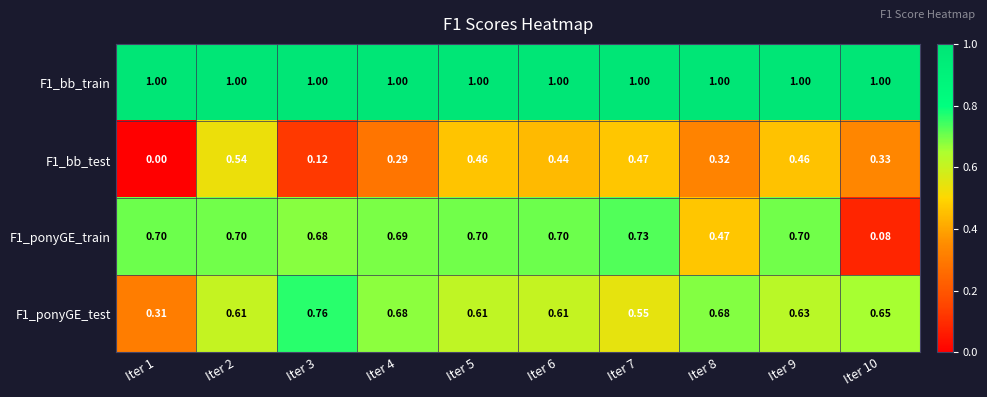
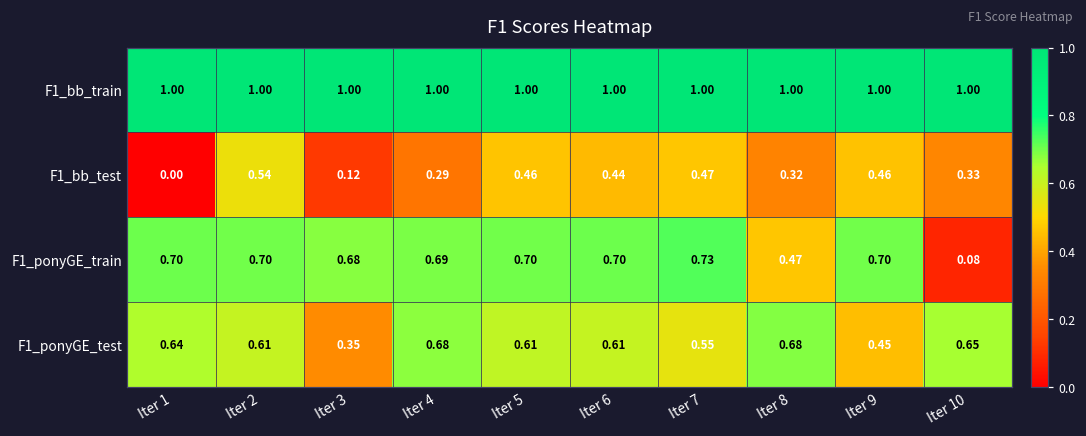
F1_ponyGE_test, Iter 1: 0.31 -> 0.64
F1_ponyGE_test, Iter 3: 0.76 -> 0.35
F1_ponyGE_test, Iter 9: 0.63 -> 0.45
